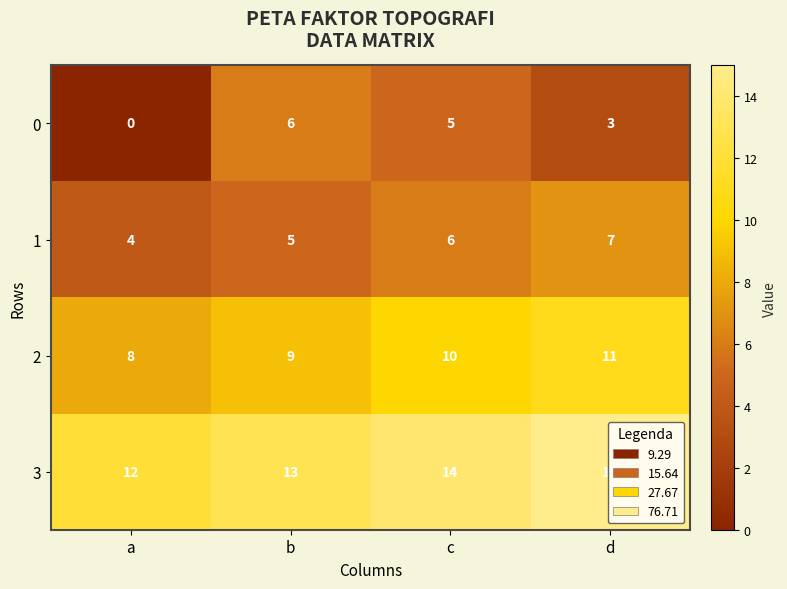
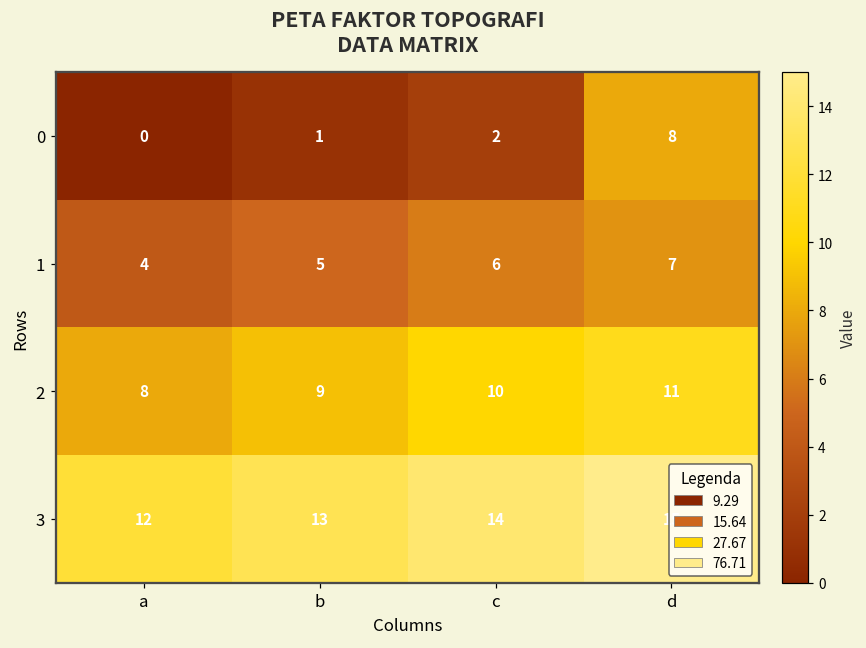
0, b: 6 -> 1
0, c: 5 -> 2
0, d: 3 -> 8
